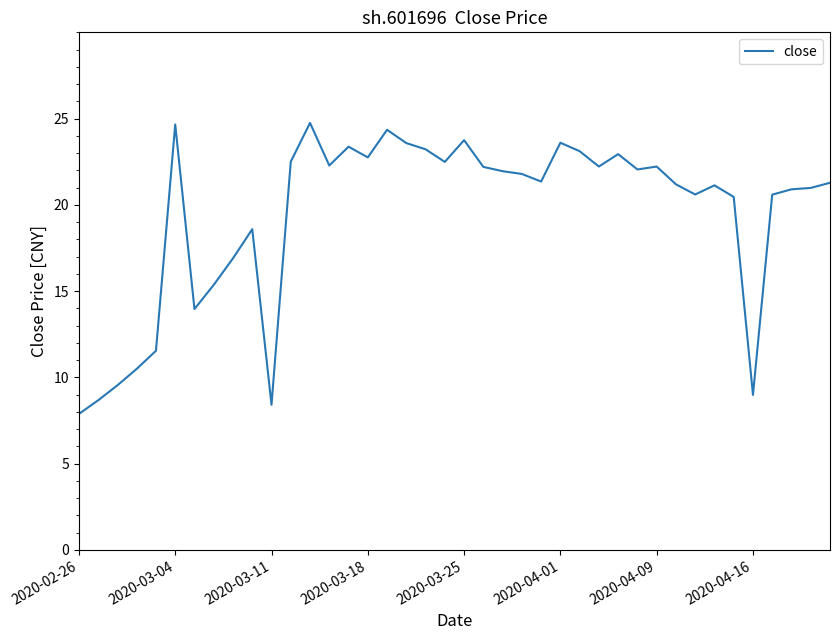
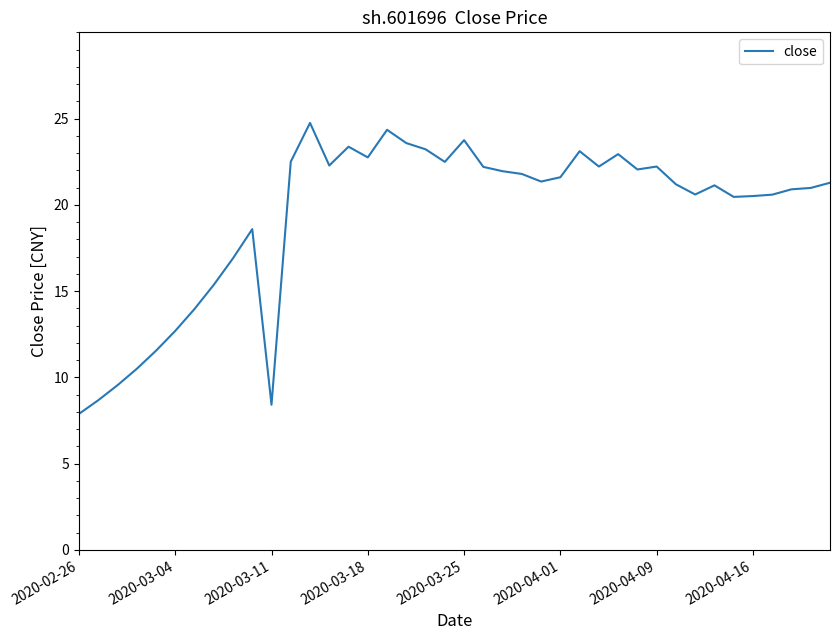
2020-03-04: 24.7 -> 12.7
2020-04-01: 23.6 -> 21.6
2020-04-16: 9.0 -> 20.5
